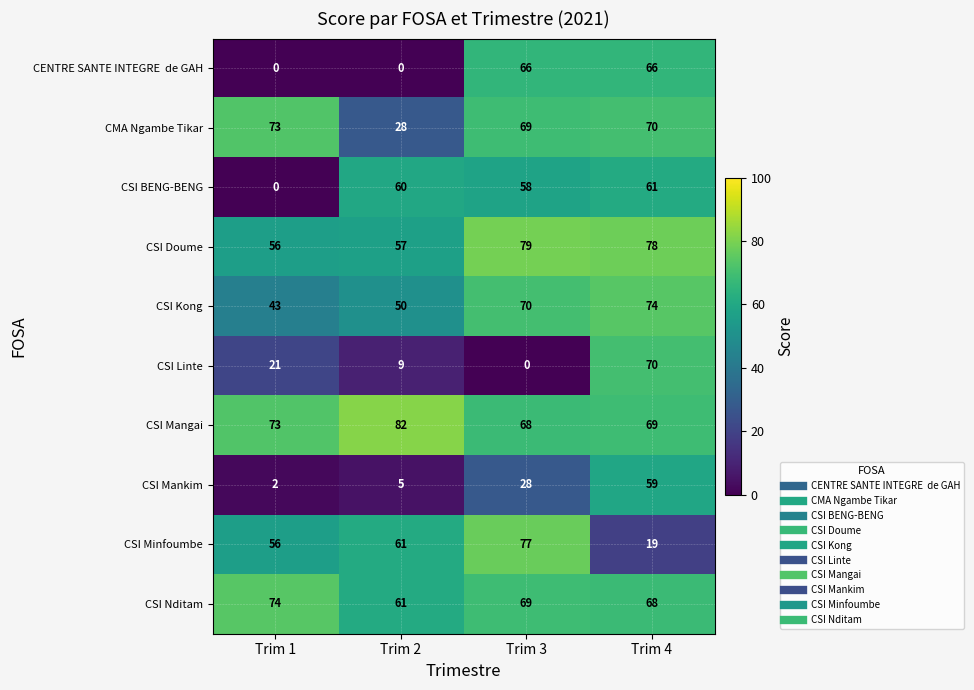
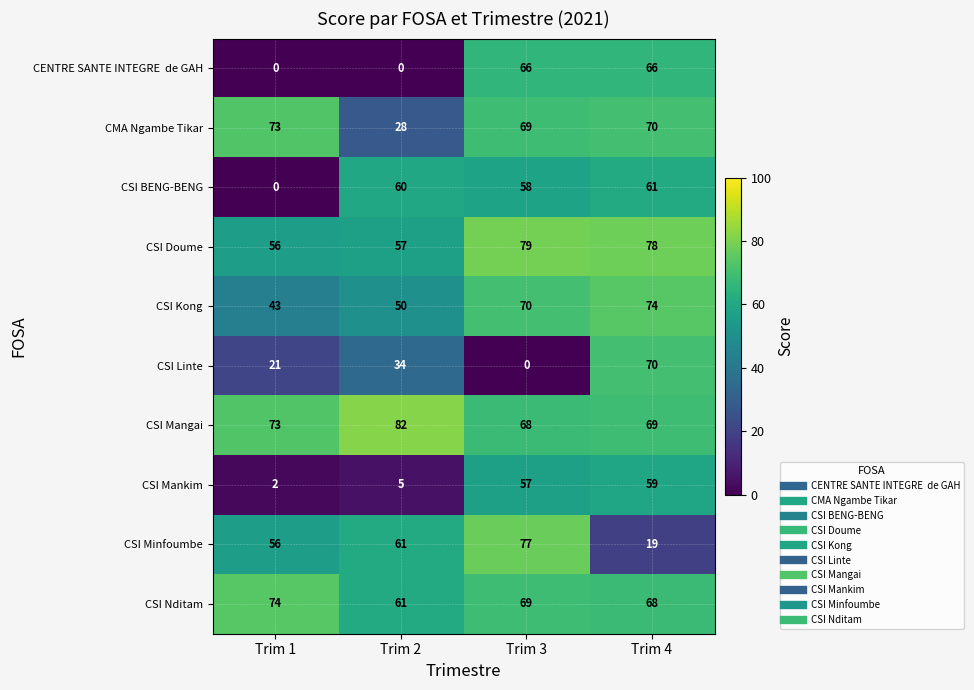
CSI Linte, Trim 2: 9 -> 34
CSI Mankim, Trim 3: 28 -> 57
